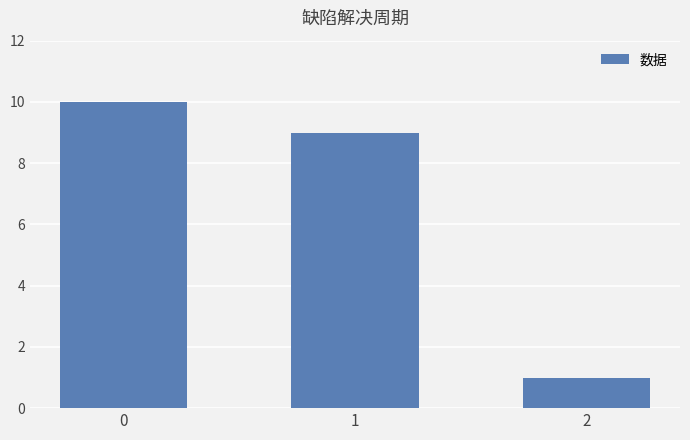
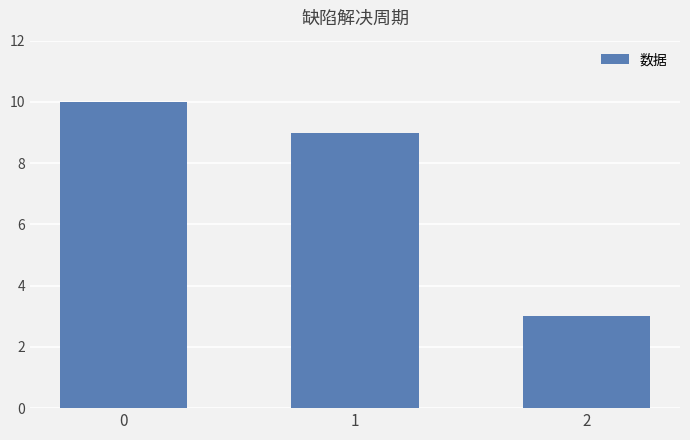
2: 1 -> 3
